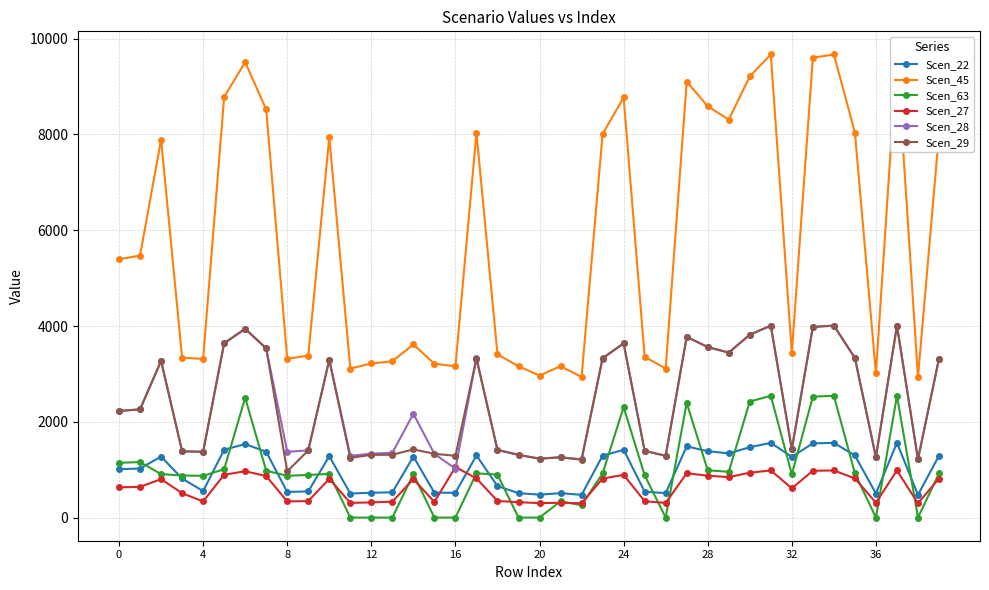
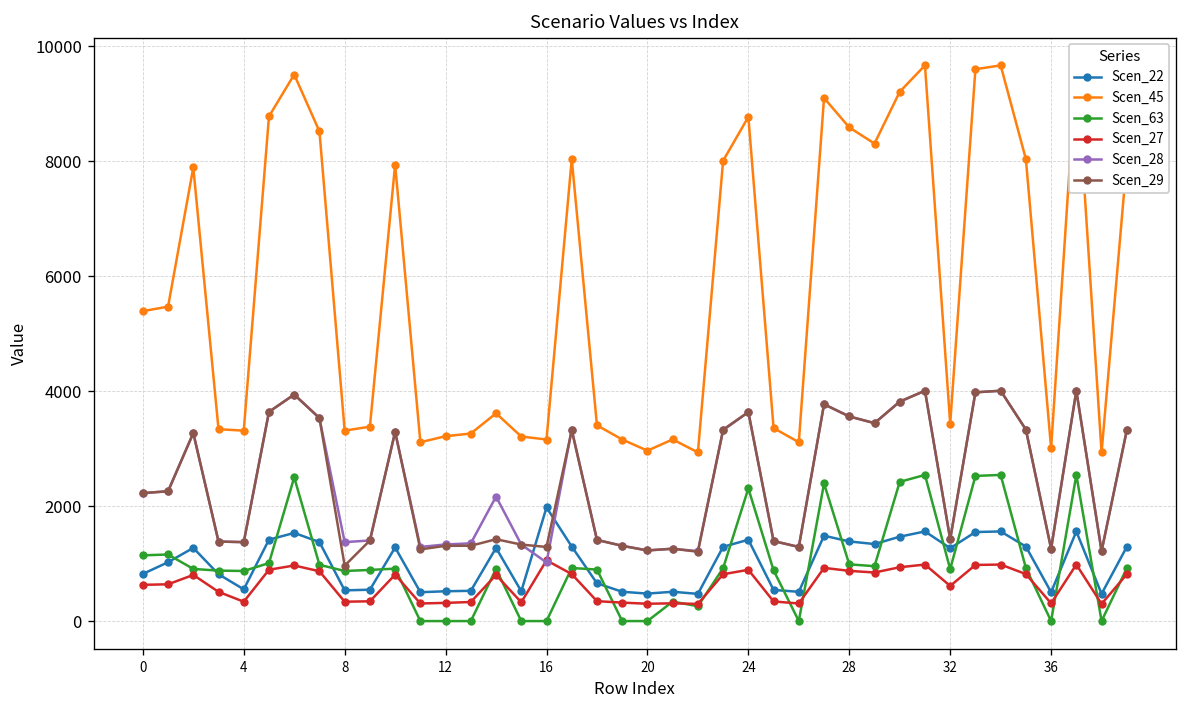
Scen_22, 0: 1000 -> 800
Scen_22, 16: 500 -> 2000
